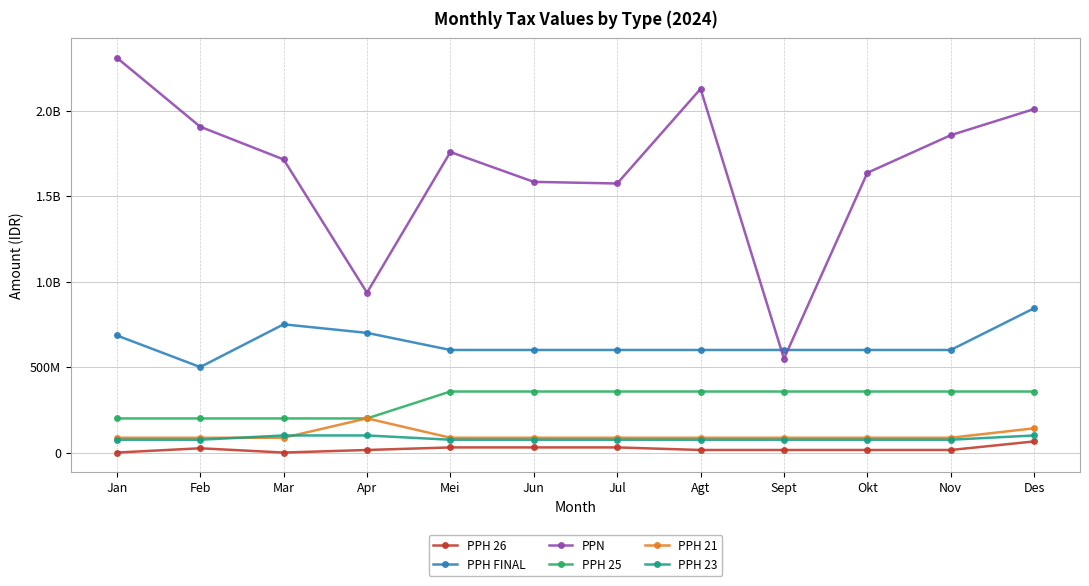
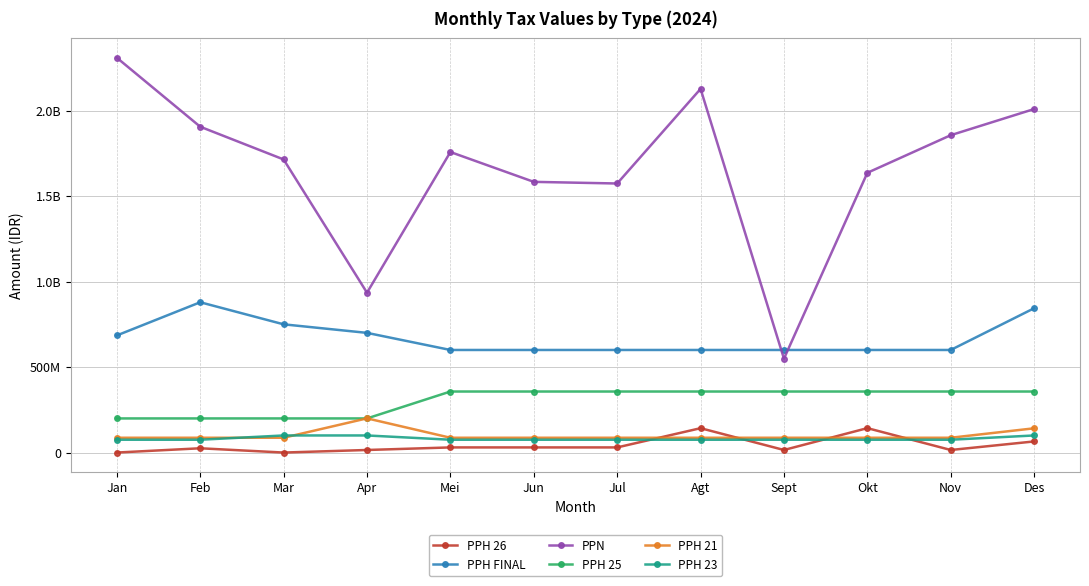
PPH FINAL, Feb: 500000000 -> 880000000
PPH 26, Agt: 20000000 -> 140000000
PPH 26, Okt: 20000000 -> 140000000
